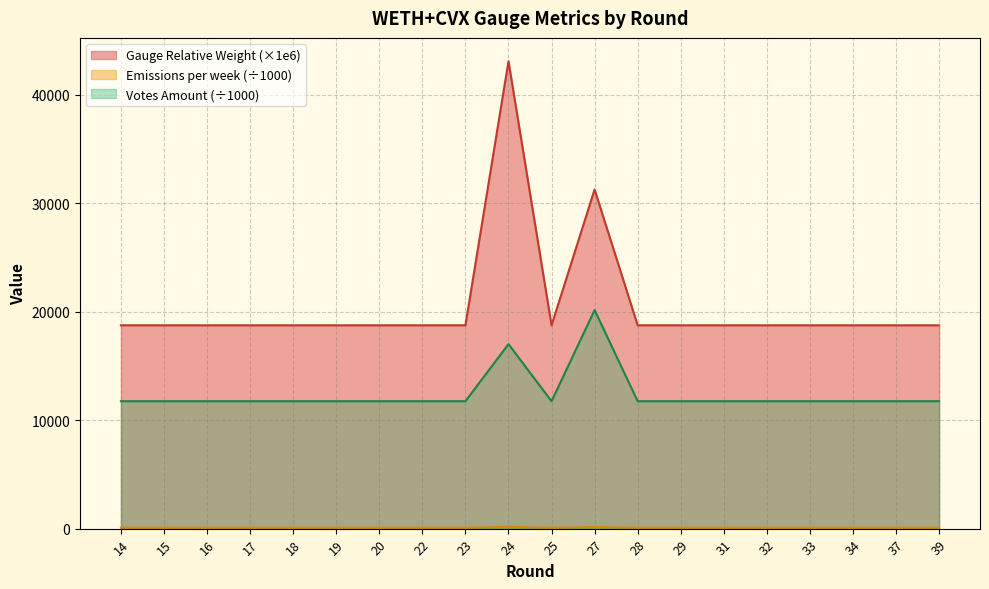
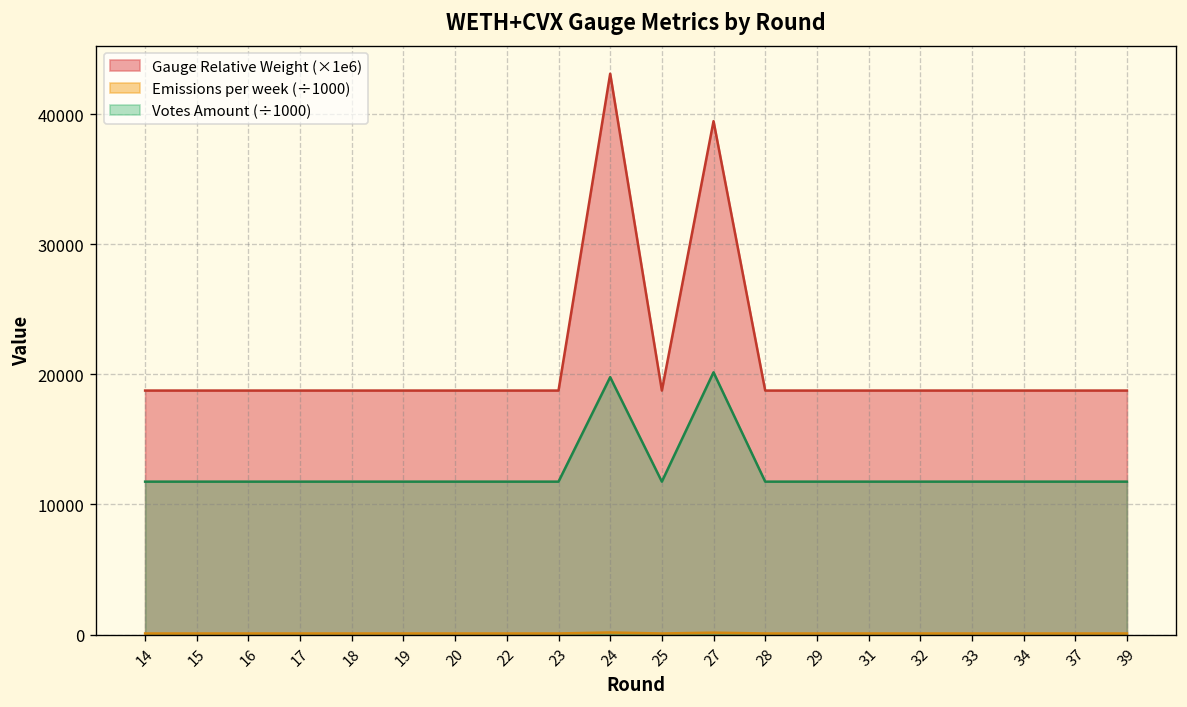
Votes Amount (÷1000), 24: 17000 -> 19800
Gauge Relative Weight (×1e6), 27: 31300 -> 39500
